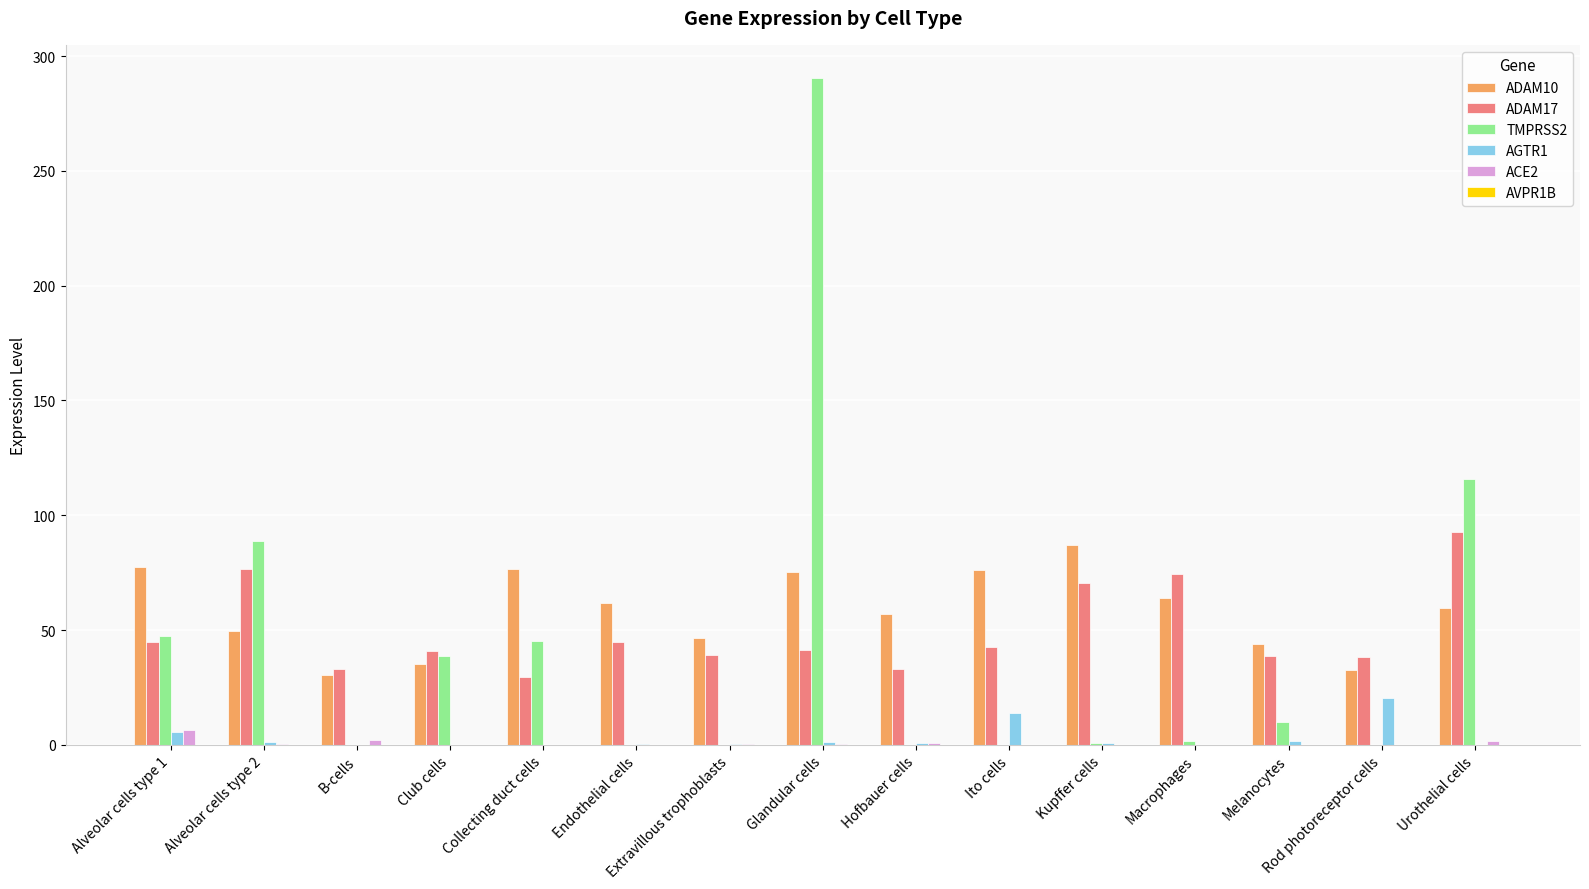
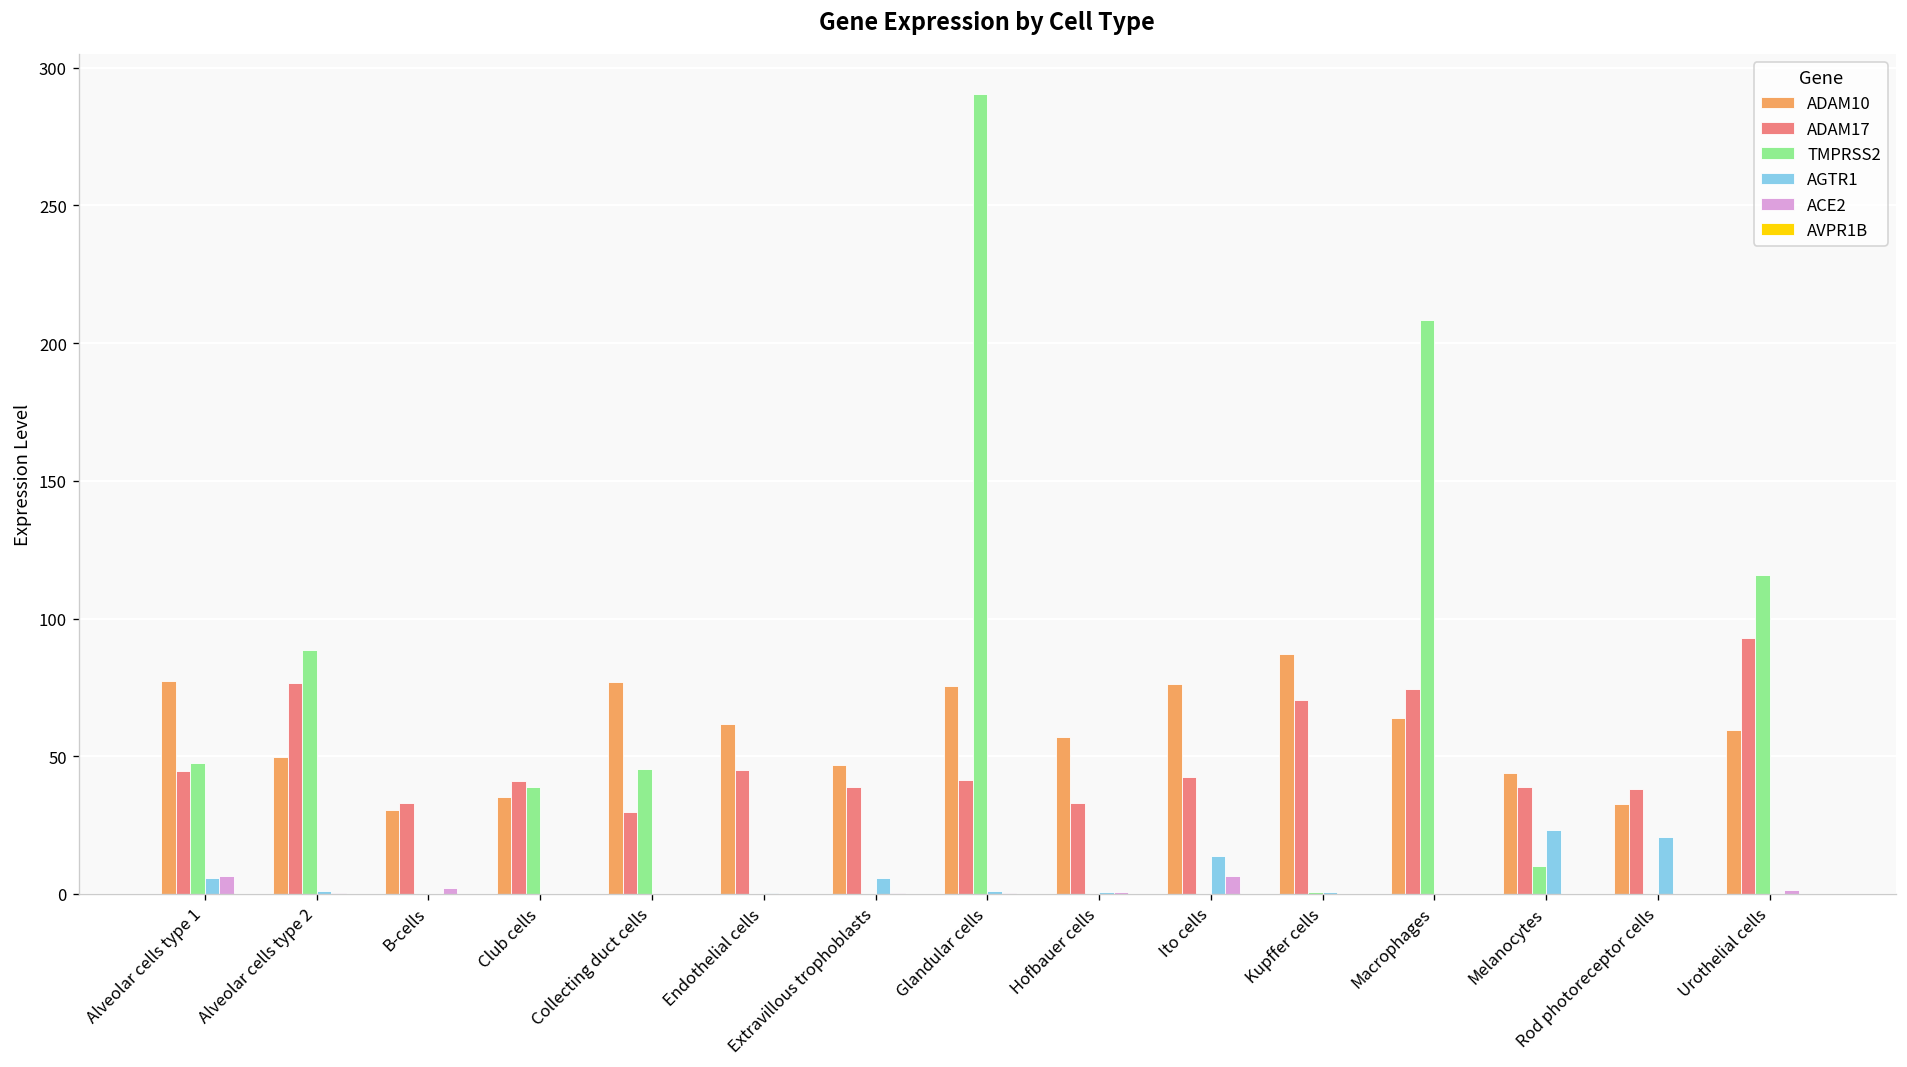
AGTR1, Extravillous trophoblasts: 0 -> 6
ACE2, Ito cells: 0 -> 6
TMPRSS2, Macrophages: 2 -> 208
AGTR1, Melanocytes: 2 -> 23
